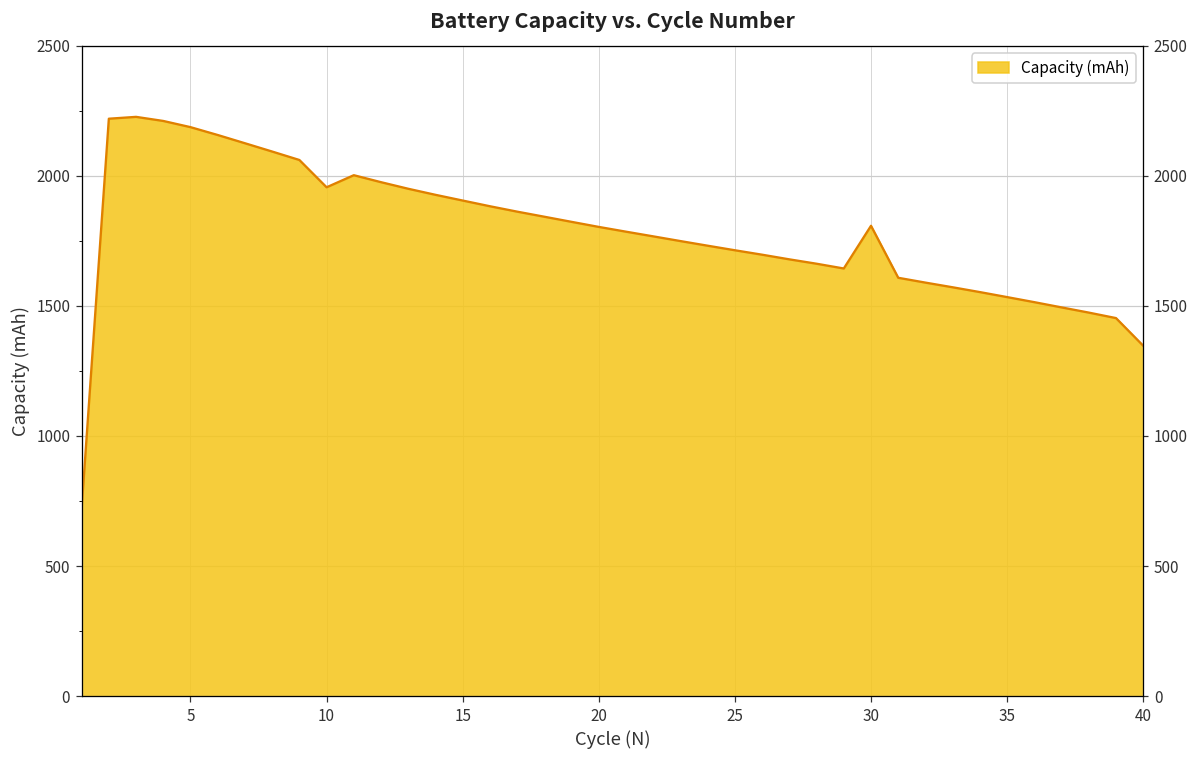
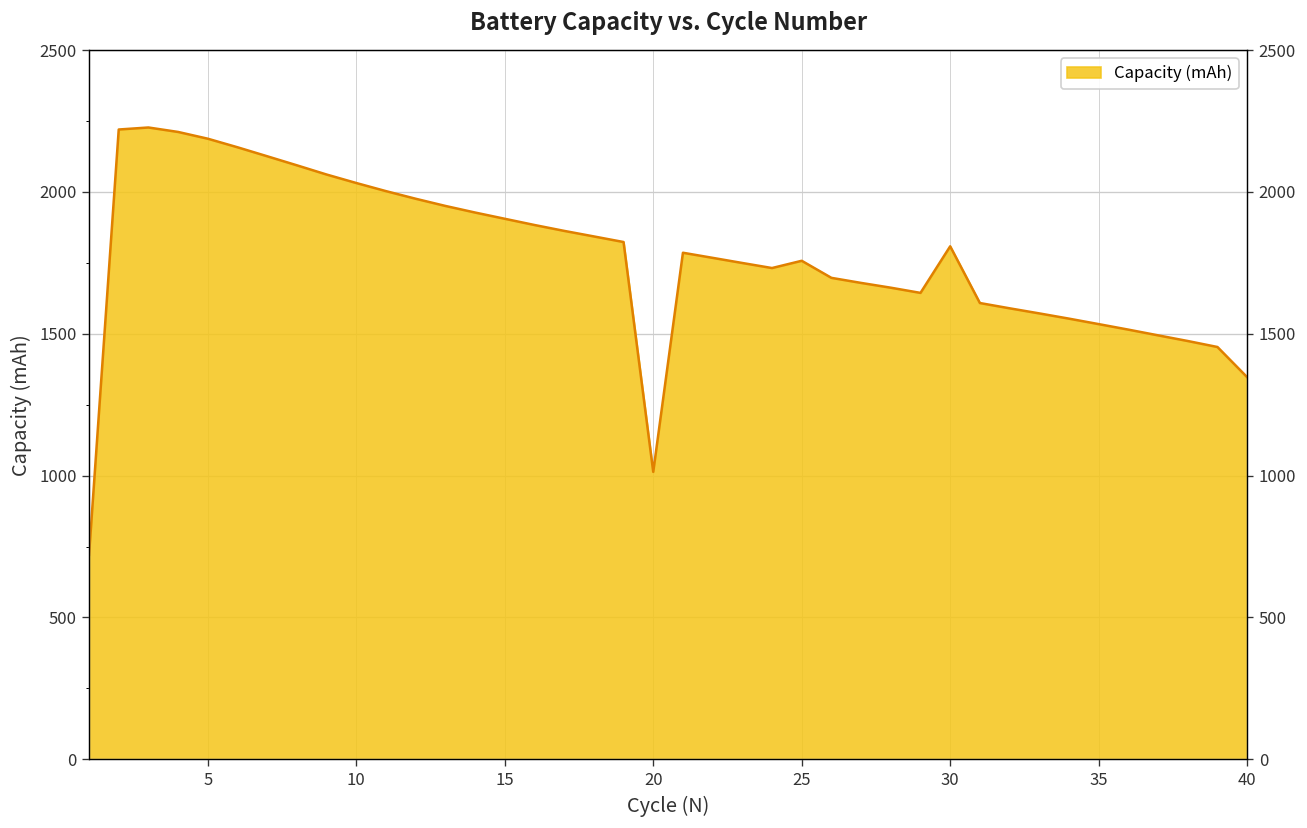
10: 1960 -> 2030
20: 1800 -> 1010
25: 1710 -> 1760
